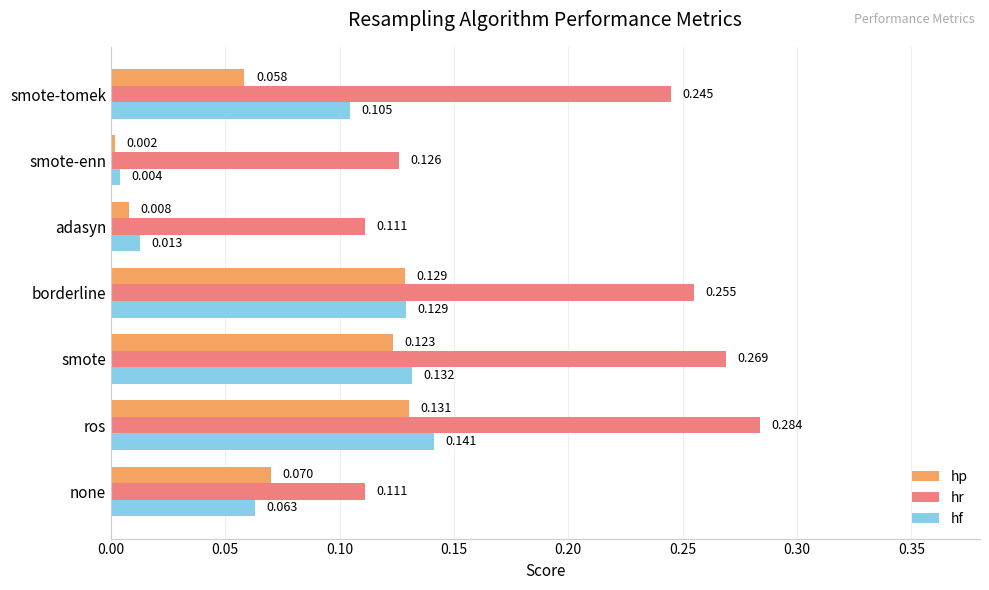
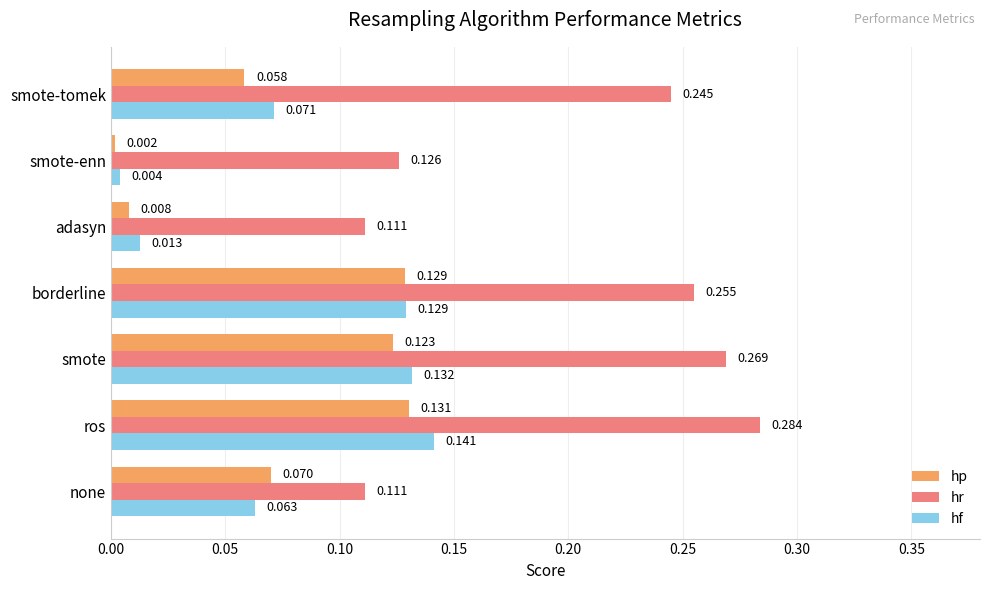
hf, smote-tomek: 0.105 -> 0.071
